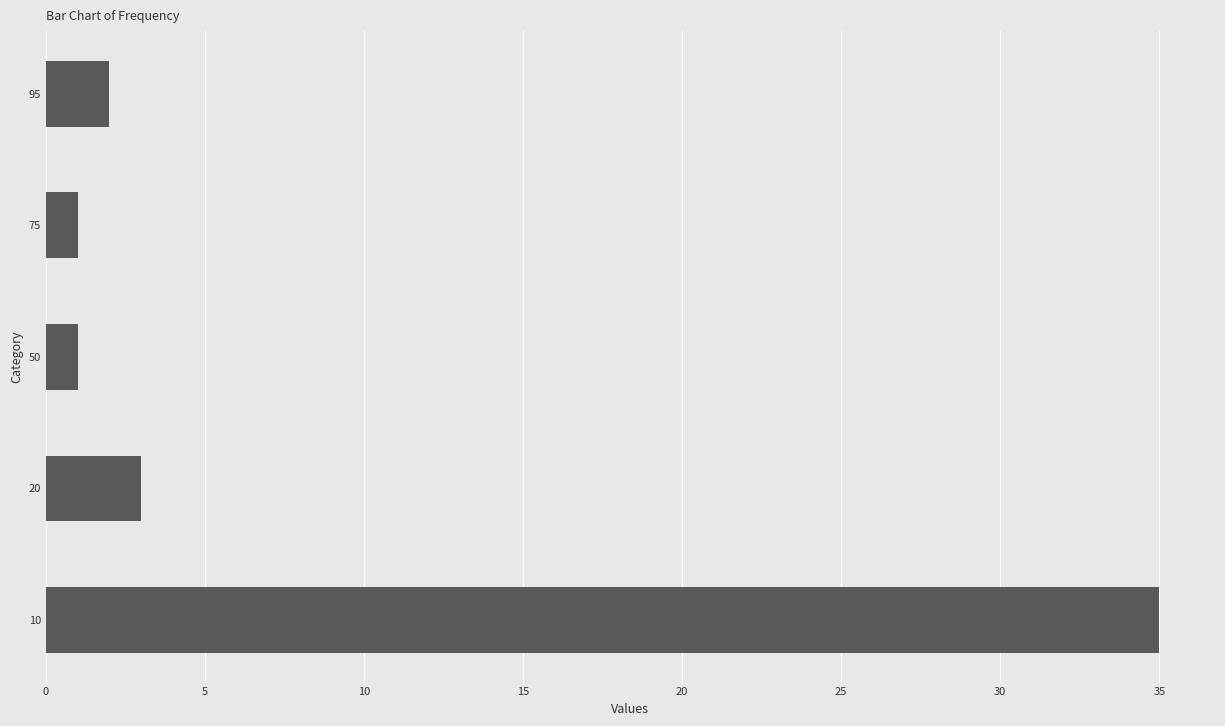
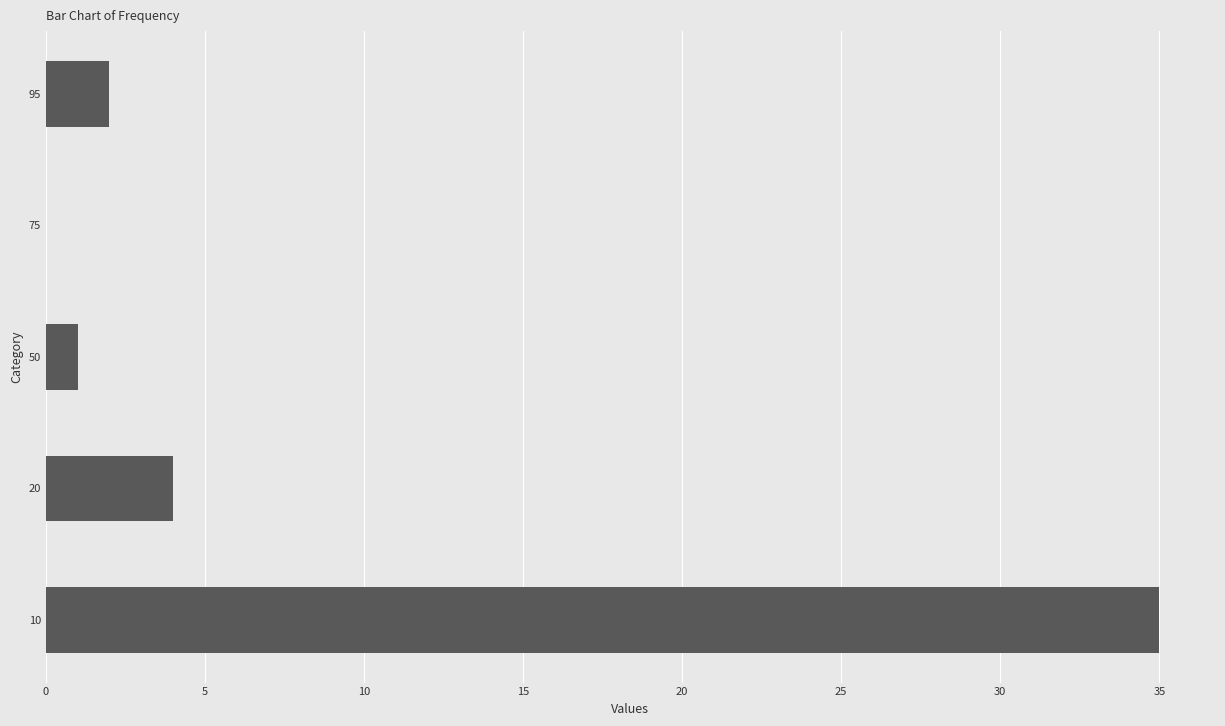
75: 1 -> 0
20: 3 -> 4
